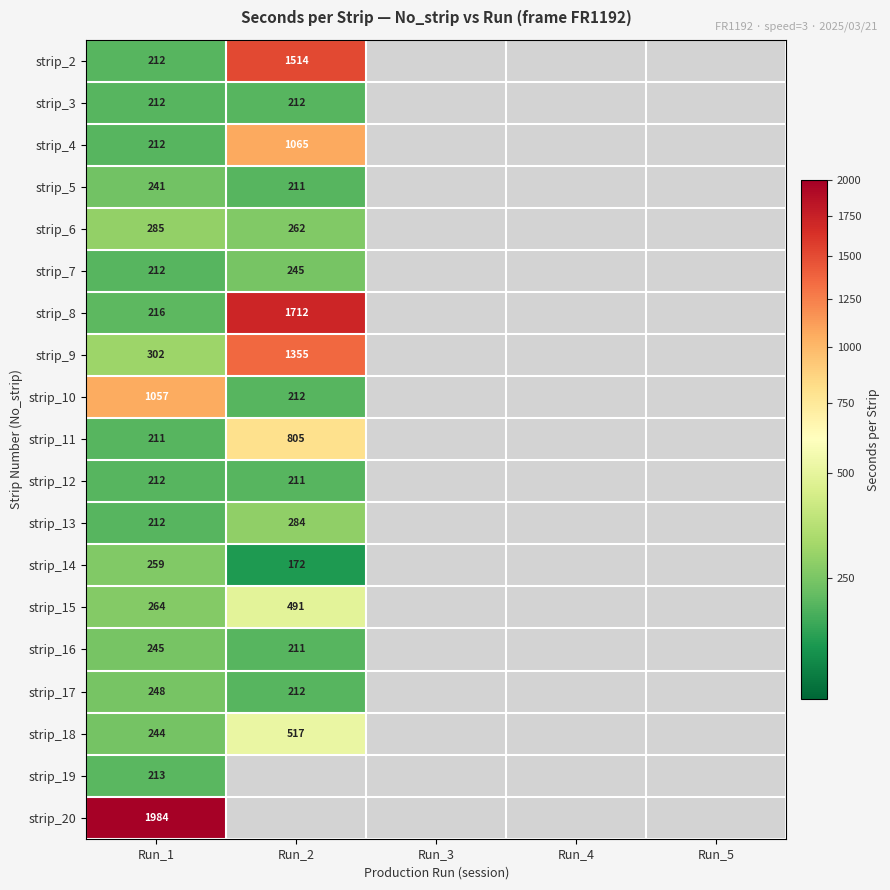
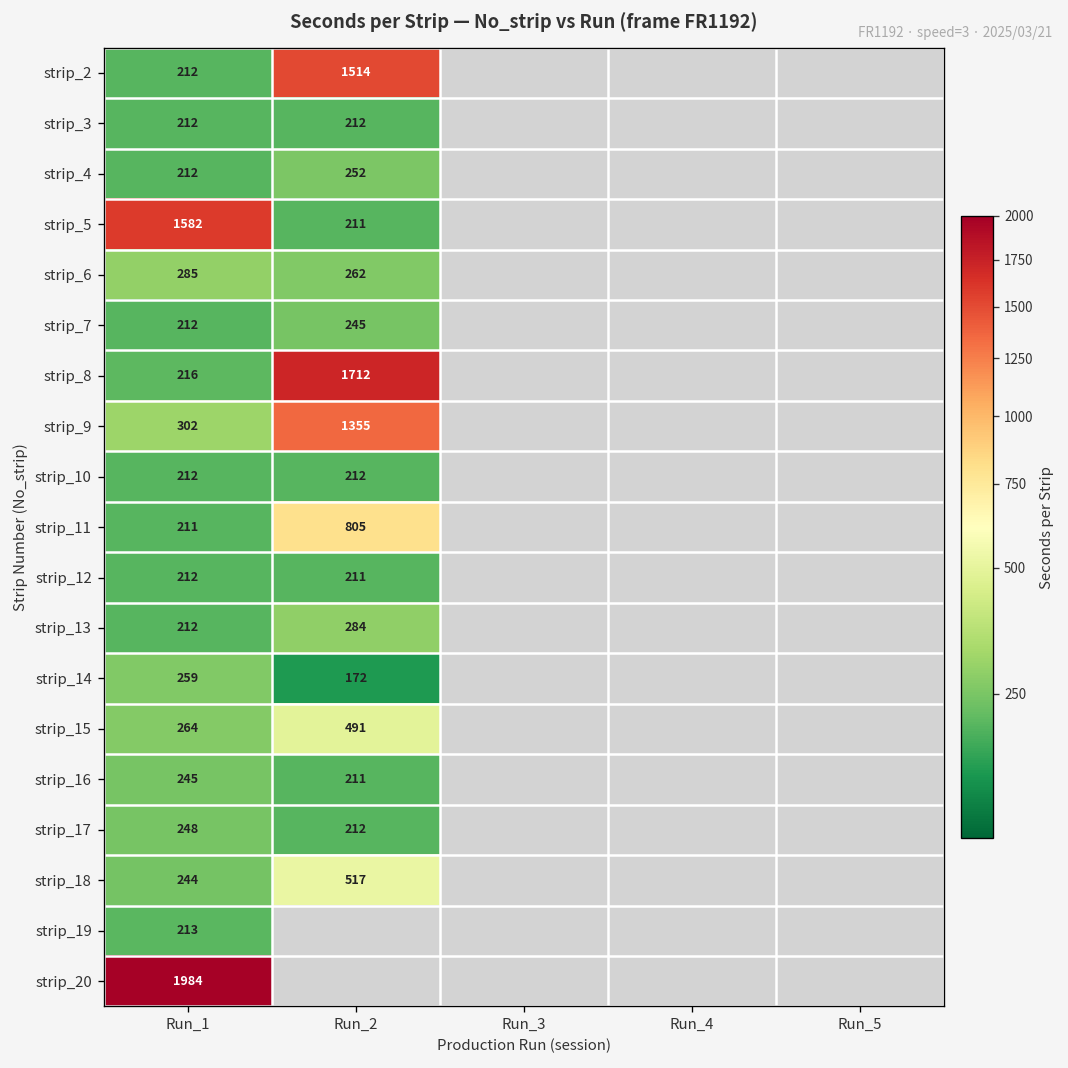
strip_4, Run_2: 1065 -> 252
strip_5, Run_1: 241 -> 1582
strip_10, Run_1: 1057 -> 212
